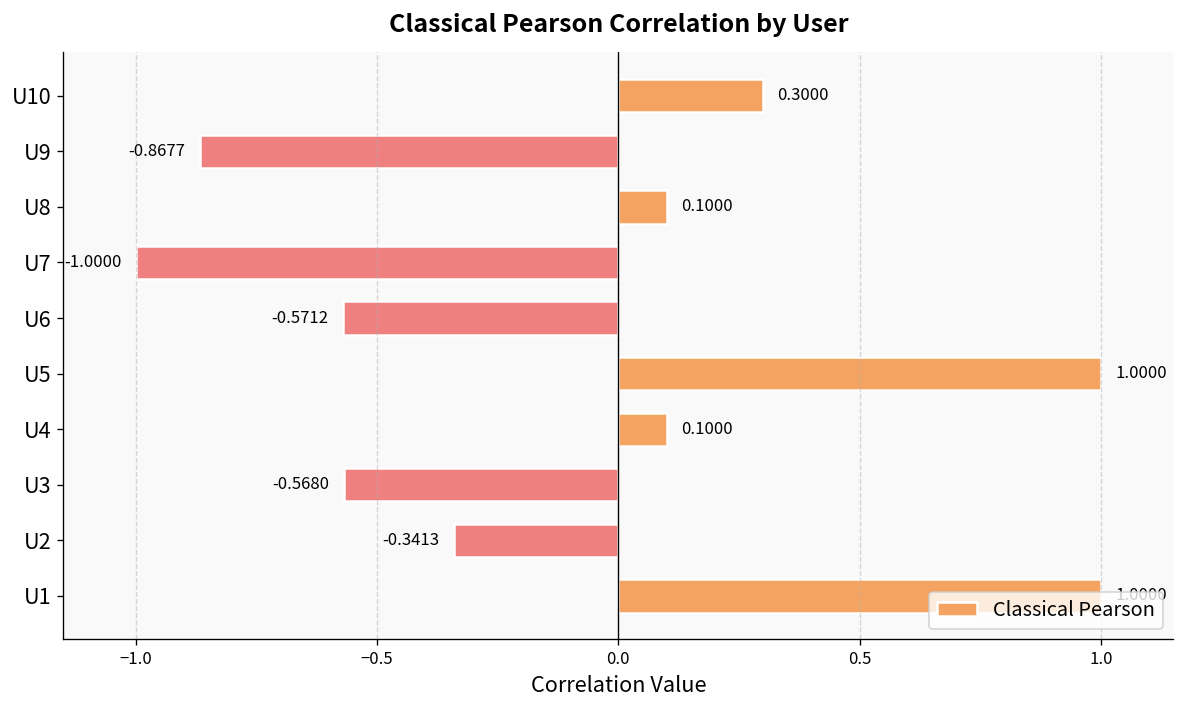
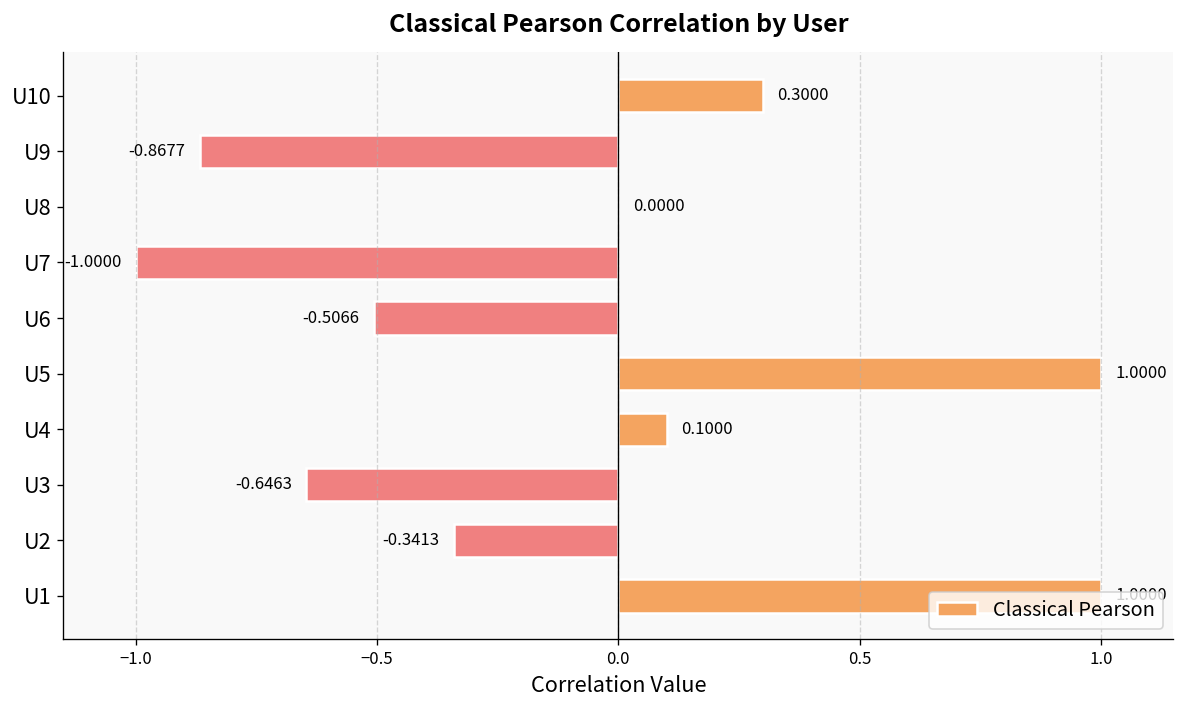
U8: 0.1000 -> 0.0000
U6: -0.5712 -> -0.5066
U3: -0.5680 -> -0.6463
